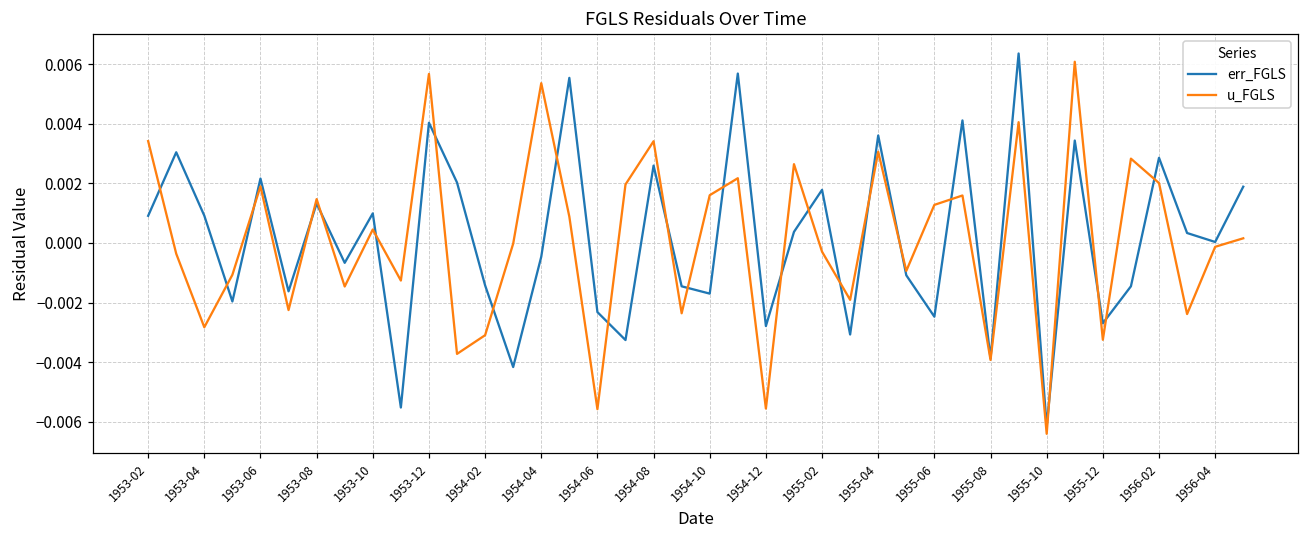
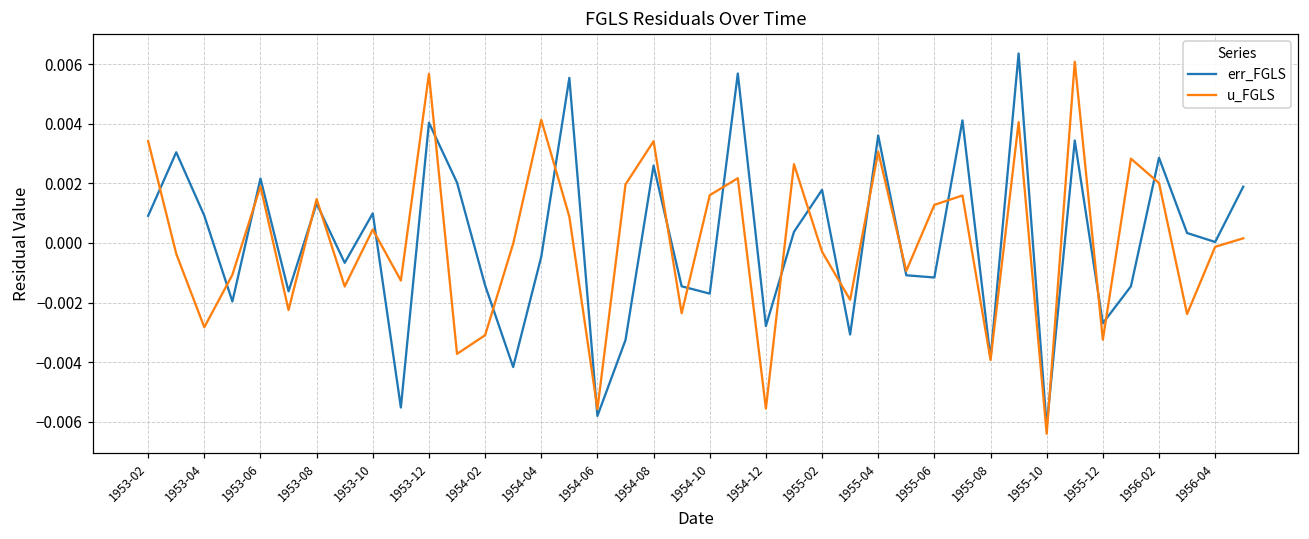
u_FGLS, 1954-04: 0.0054 -> 0.0041
err_FGLS, 1954-06: -0.0023 -> -0.0058
err_FGLS, 1955-06: -0.0025 -> -0.0012
